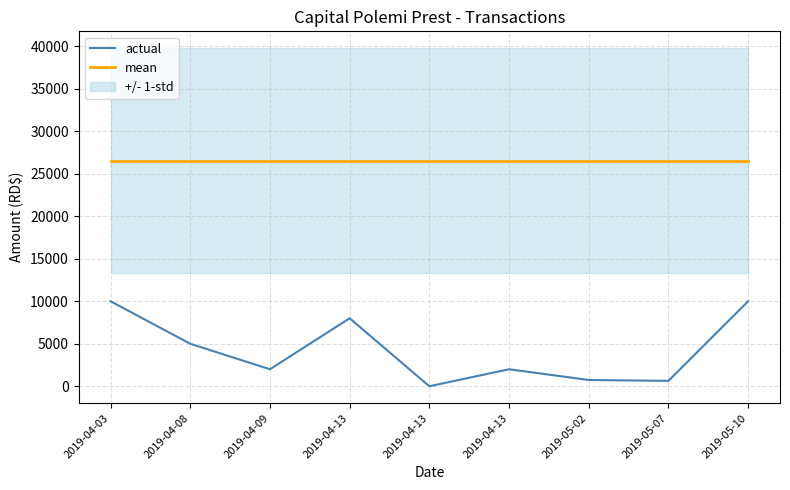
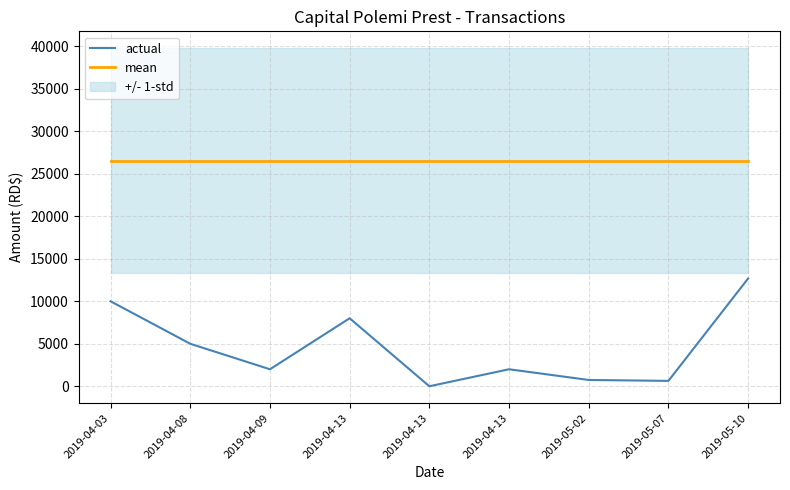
actual, 2019-05-10: 10000 -> 13000
